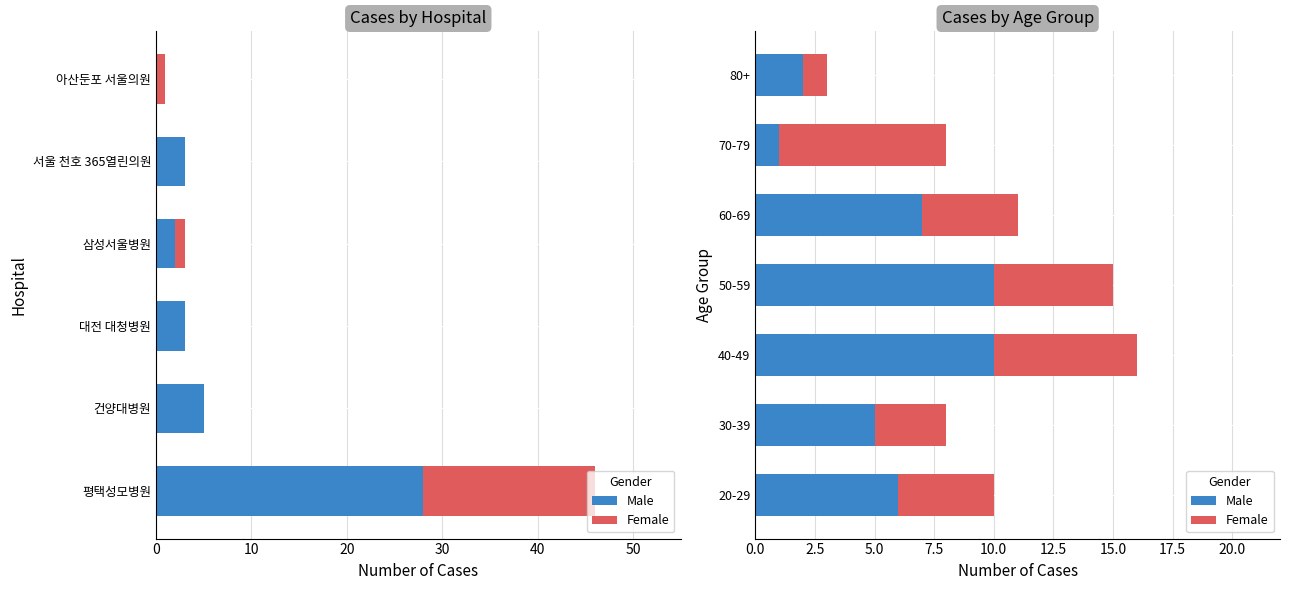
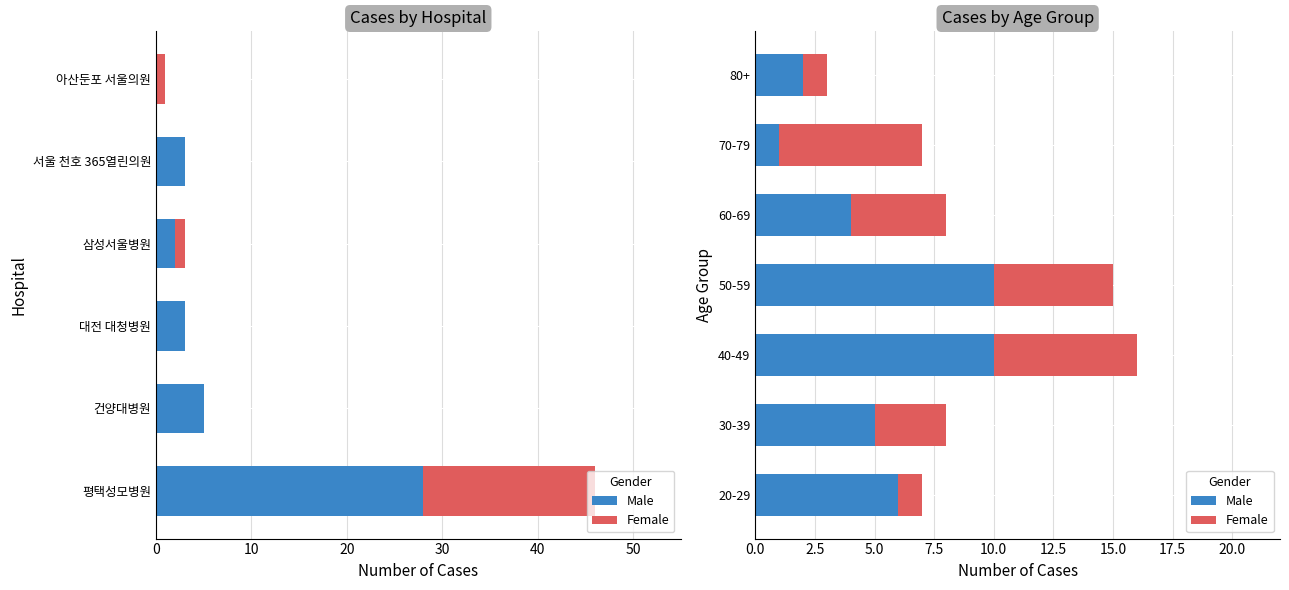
Cases by Age Group, Female, 70-79: 7 -> 6
Cases by Age Group, Male, 60-69: 7 -> 4
Cases by Age Group, Female, 20-29: 4 -> 1
